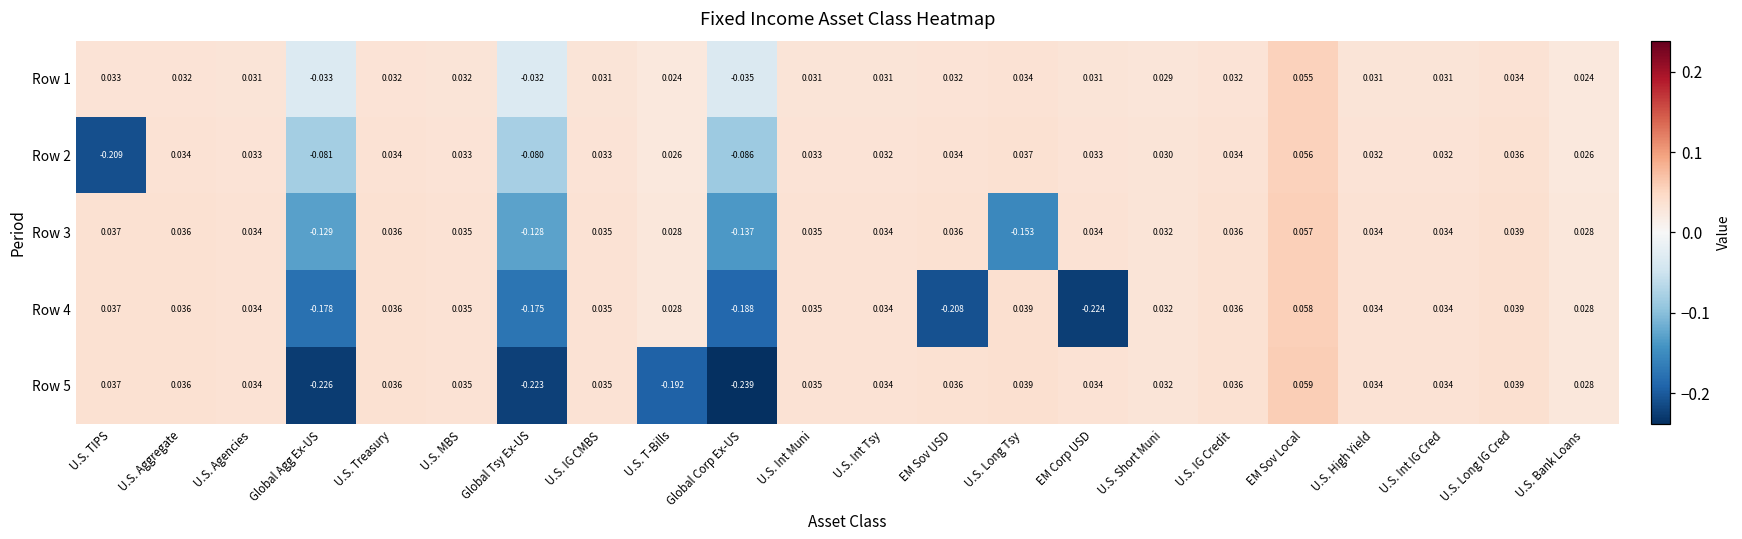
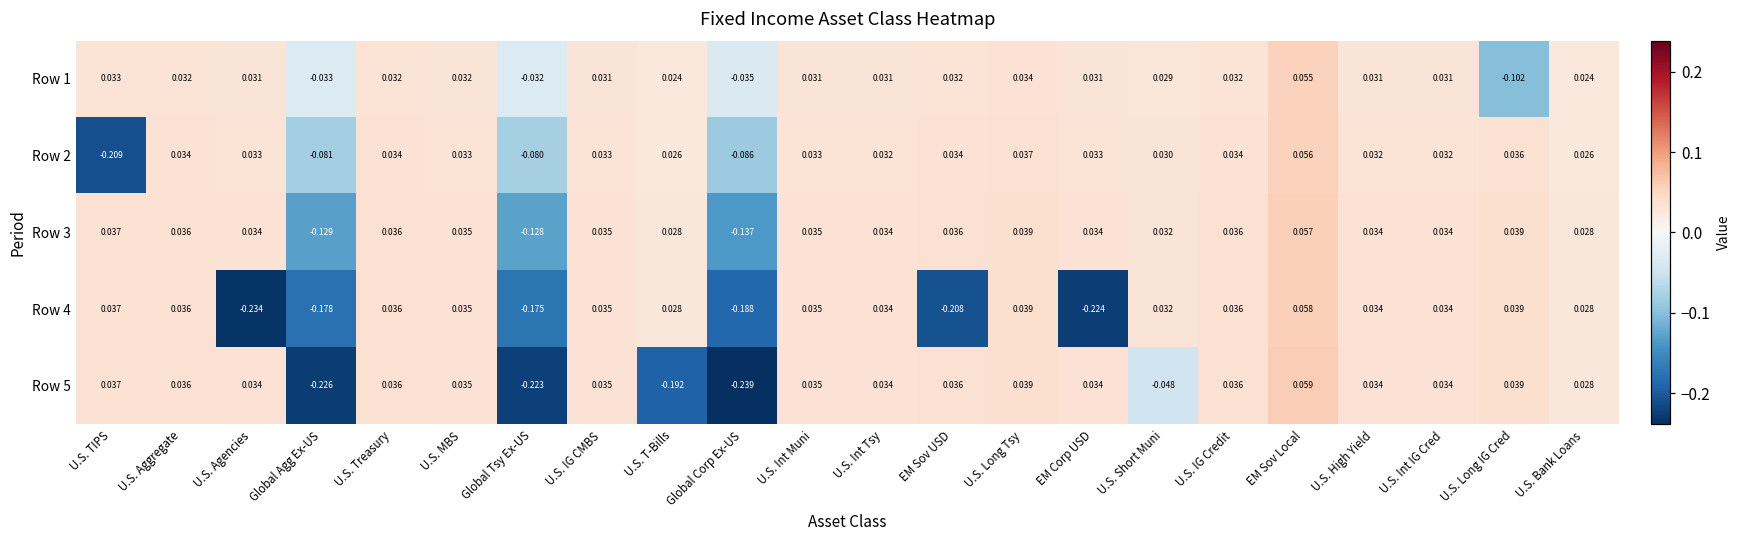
Row 1, U.S. Long IG Cred: 0.034 -> -0.102
Row 3, U.S. Long Tsy: -0.153 -> 0.039
Row 4, U.S. Agencies: 0.034 -> -0.234
Row 5, U.S. Short Muni: 0.032 -> -0.048
